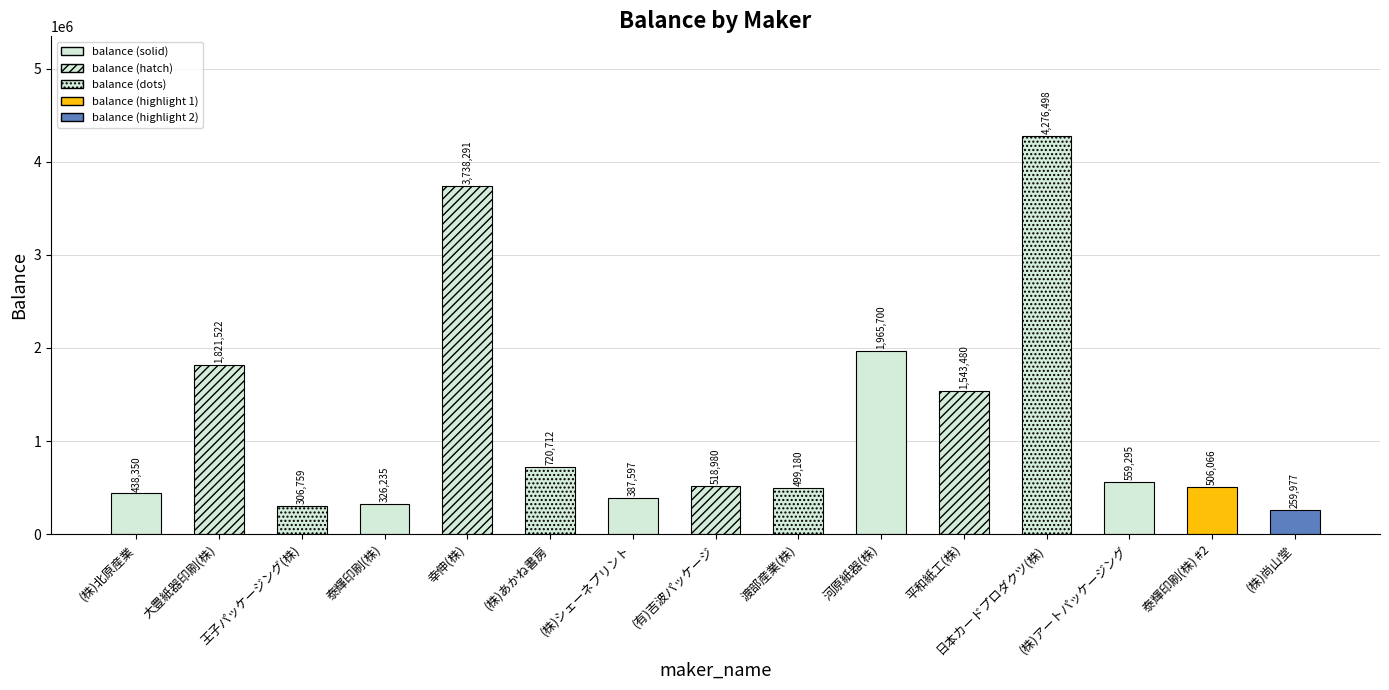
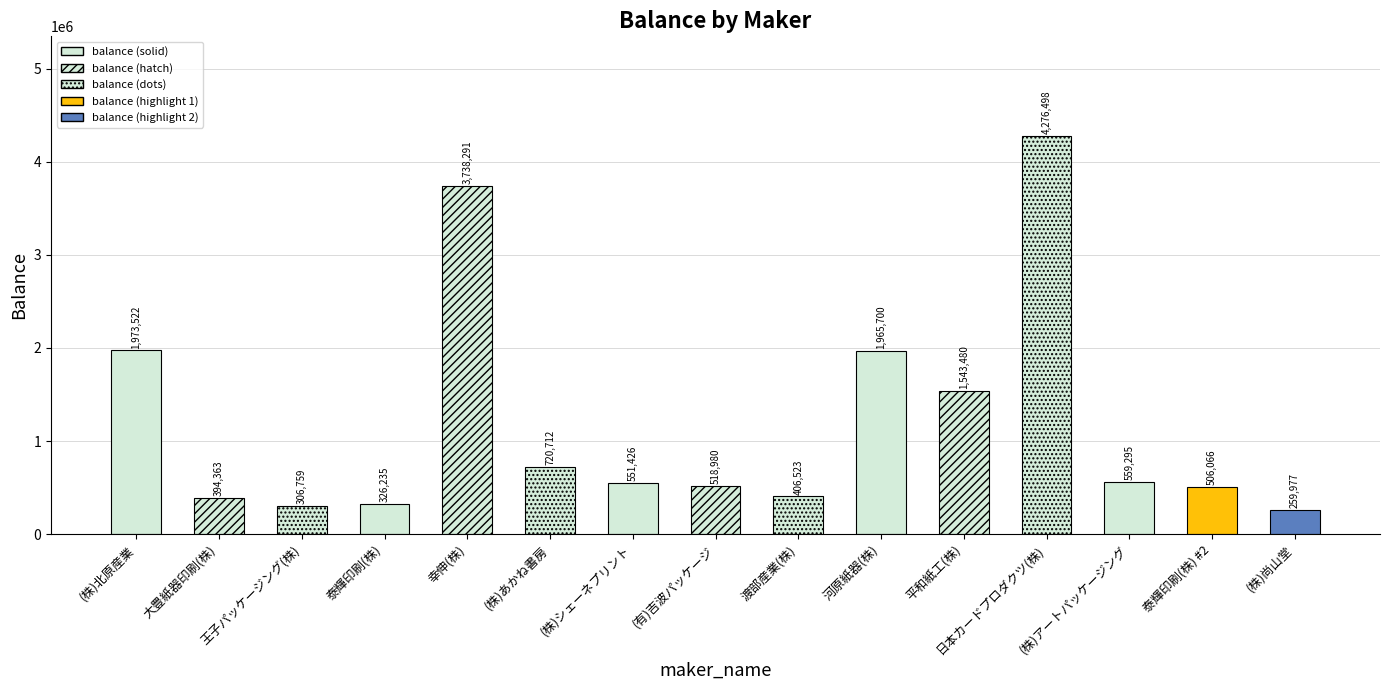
(株)北原産業: 438,350 -> 1,973,522
大豊紙器印刷(株): 1,821,522 -> 394,363
(株)シェーネプリント: 387,597 -> 551,426
渡部産業(株): 499,180 -> 406,523
